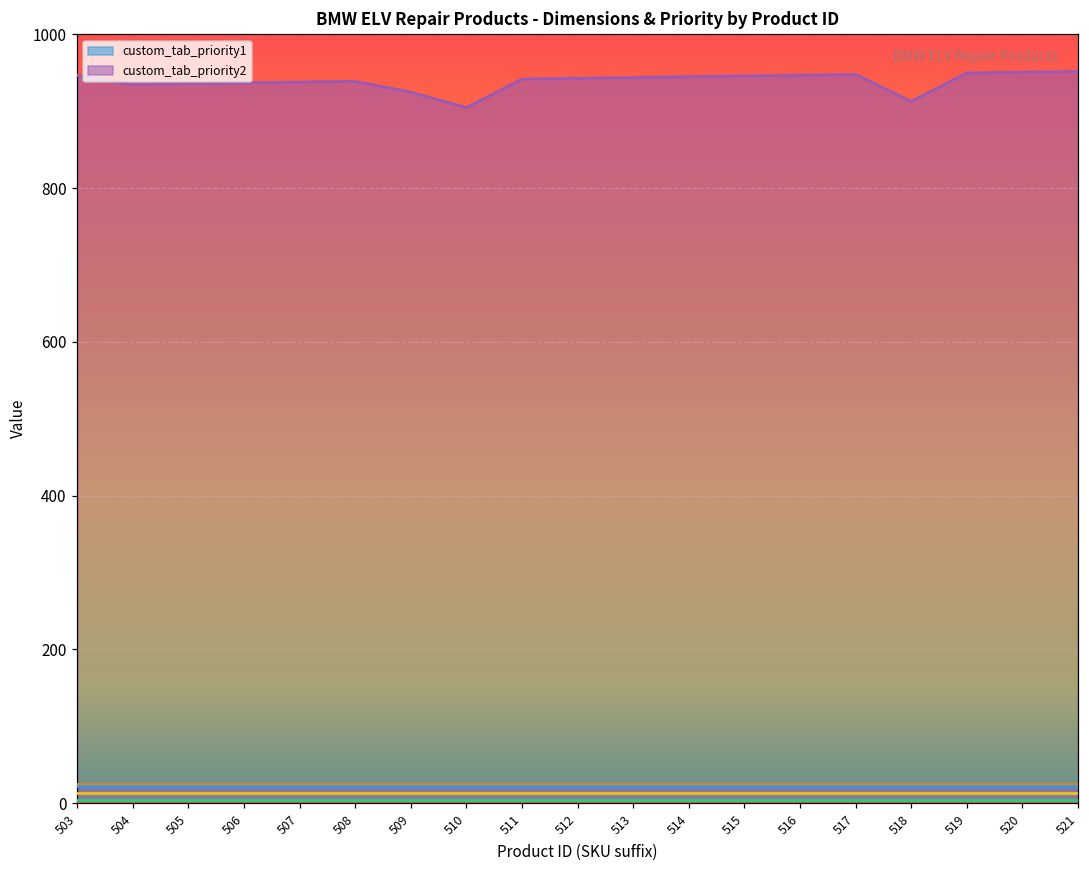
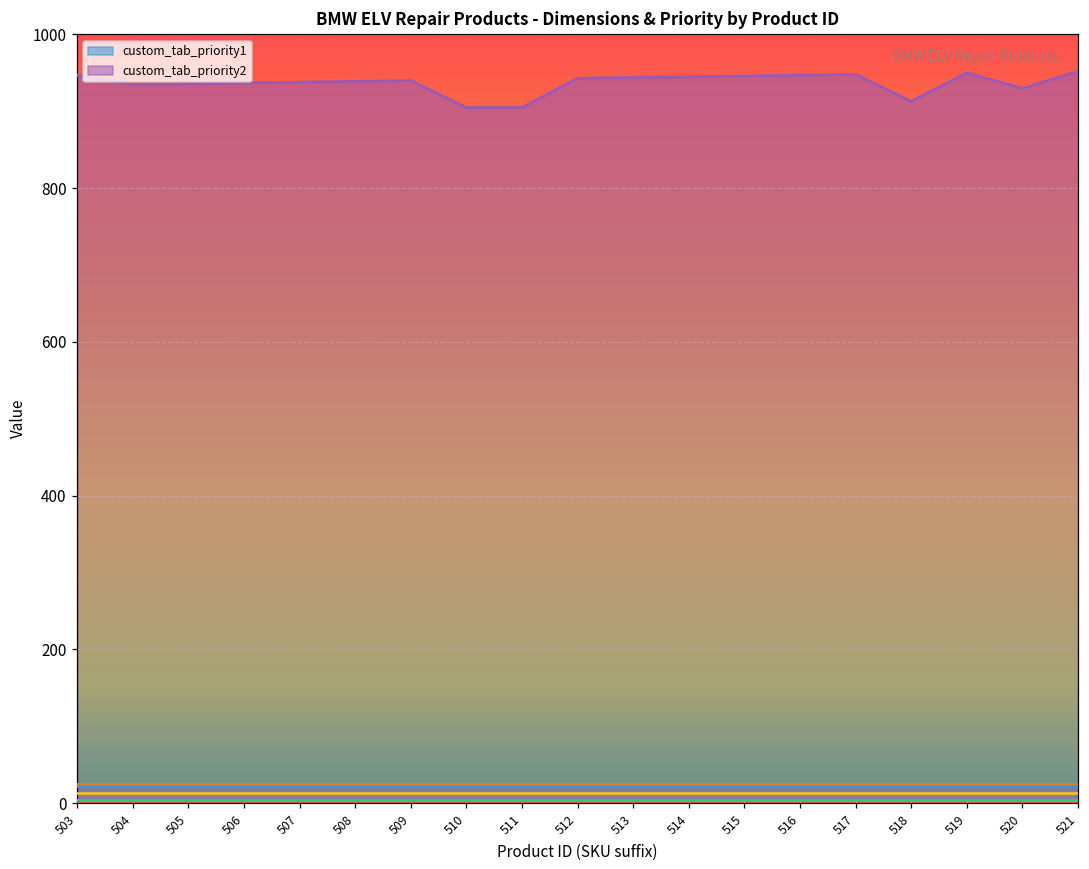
custom_tab_priority2, 509: 930 -> 940
custom_tab_priority2, 511: 940 -> 910
custom_tab_priority2, 520: 950 -> 930
